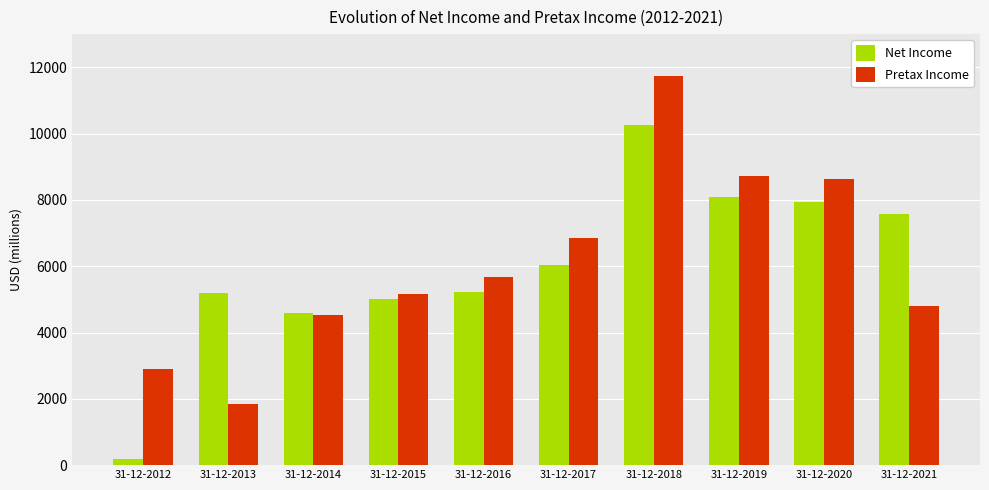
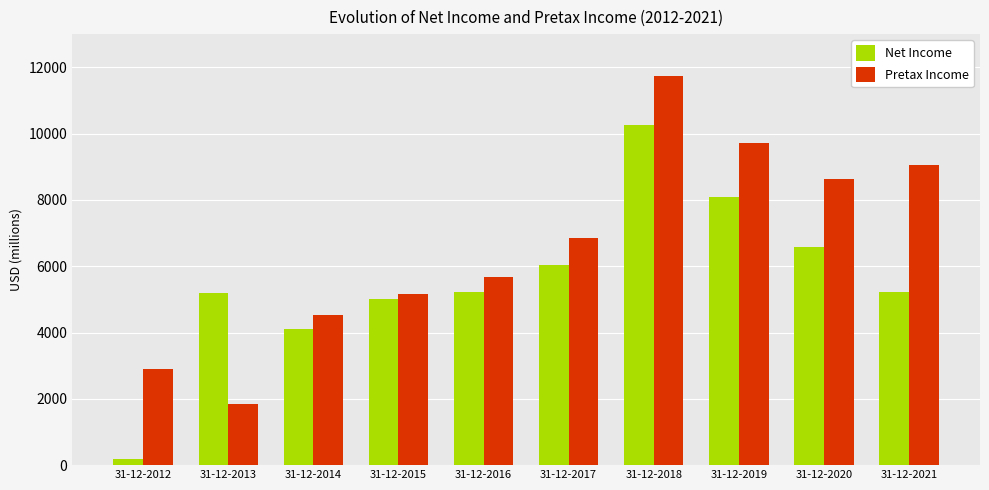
Net Income, 31-12-2014: 4600 -> 4100
Pretax Income, 31-12-2019: 8700 -> 9700
Net Income, 31-12-2020: 7900 -> 6600
Net Income, 31-12-2021: 7600 -> 5200
Pretax Income, 31-12-2021: 4800 -> 9000
